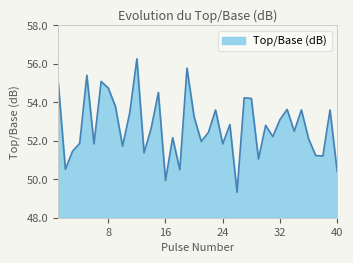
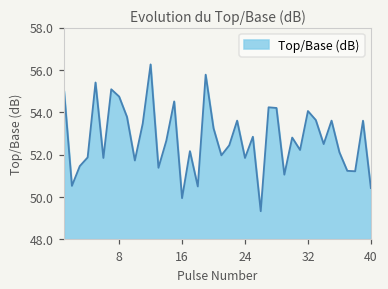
32: 53.1 -> 54.1
